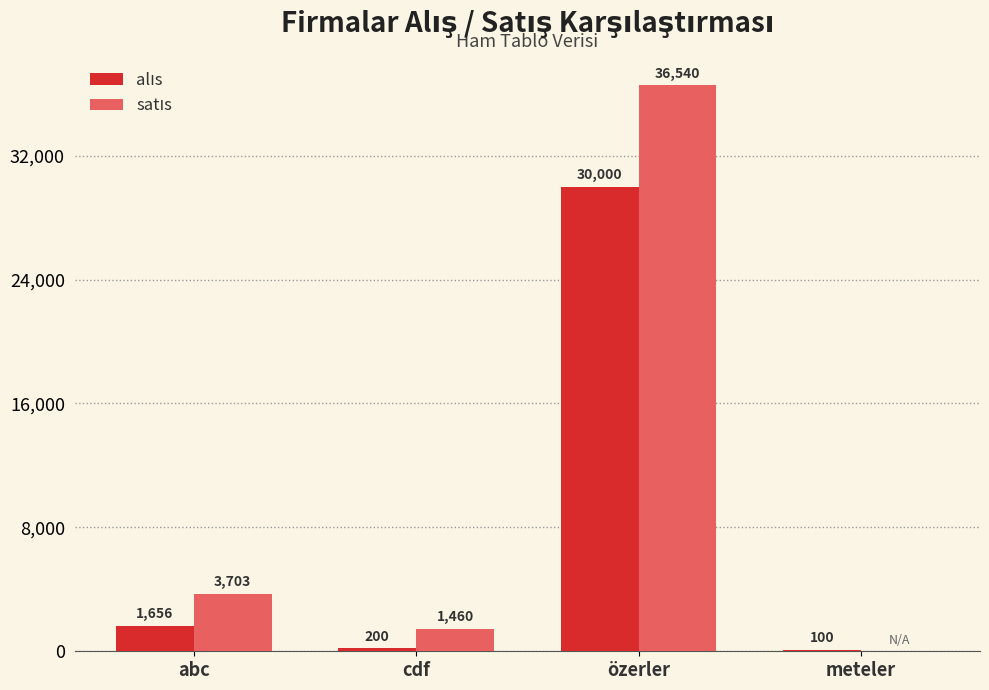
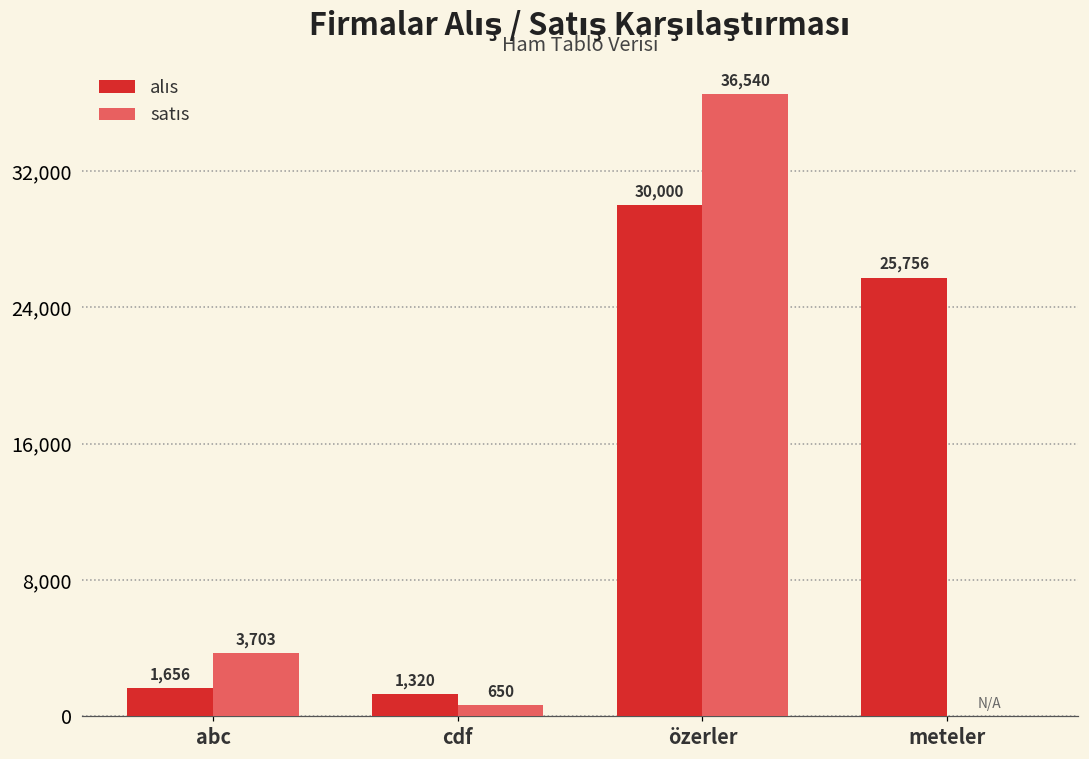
alıs, cdf: 200 -> 1,320
satıs, cdf: 1,460 -> 650
alıs, meteler: 100 -> 25,756
